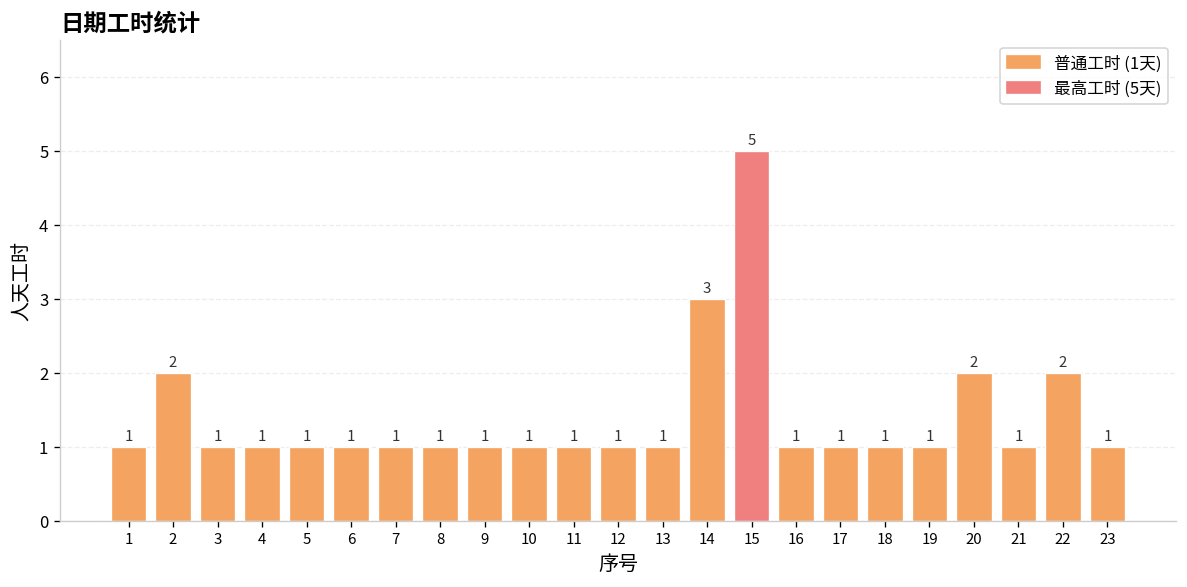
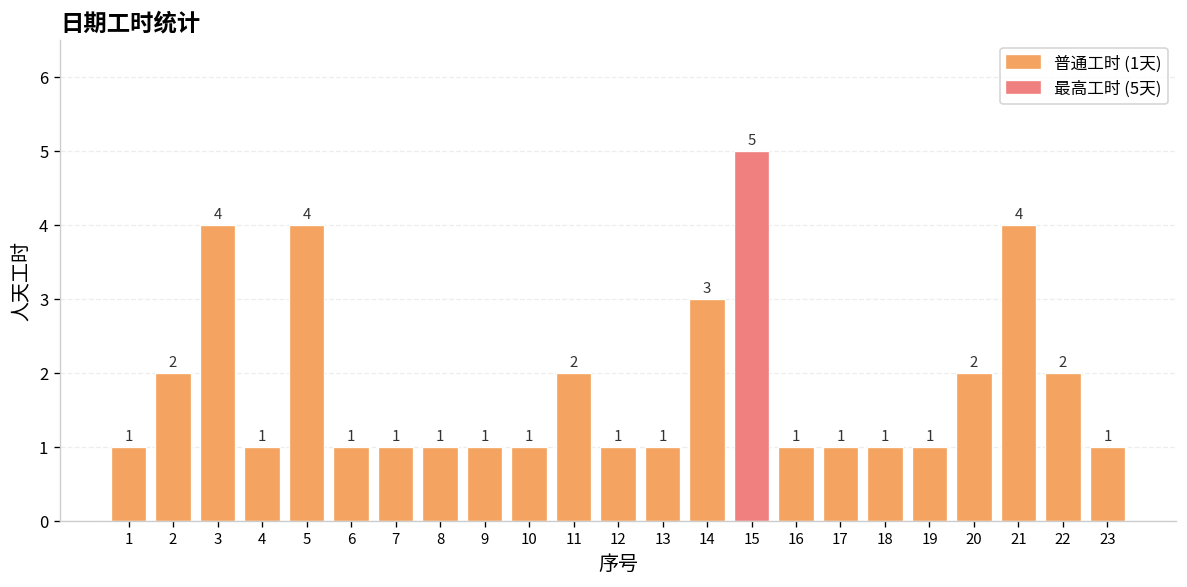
3: 1 -> 4
5: 1 -> 4
11: 1 -> 2
21: 1 -> 4
